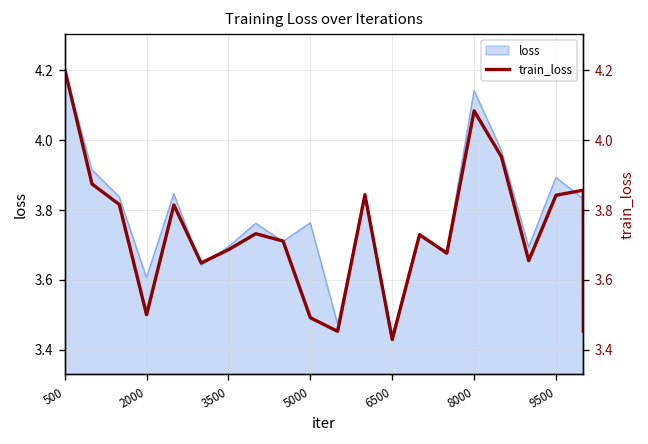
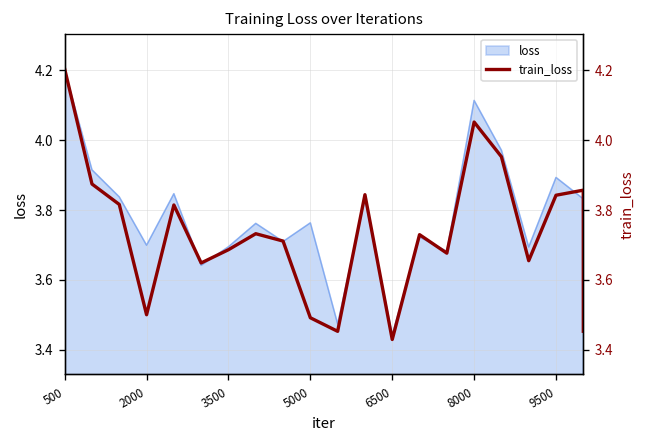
loss, 2000: 3.61 -> 3.70
loss, 8000: 4.14 -> 4.11
train_loss, 8000: 4.08 -> 4.05
